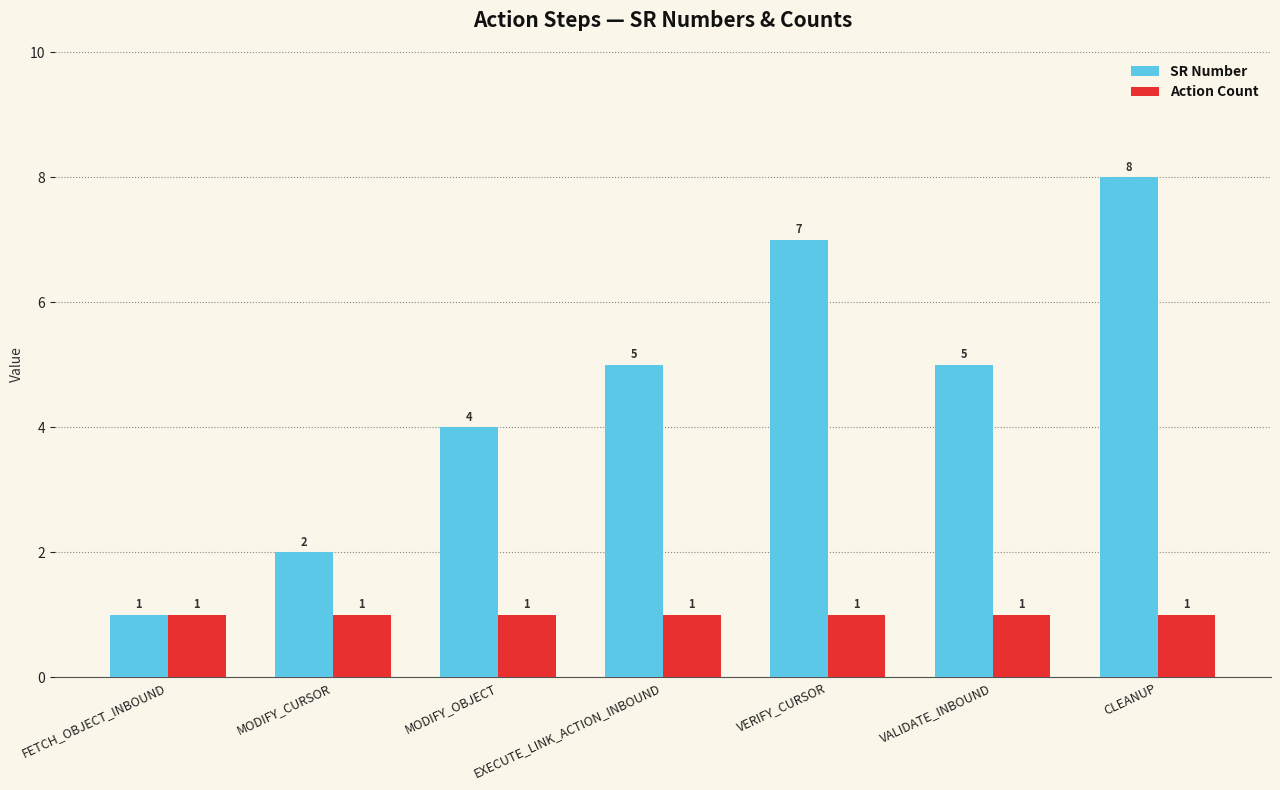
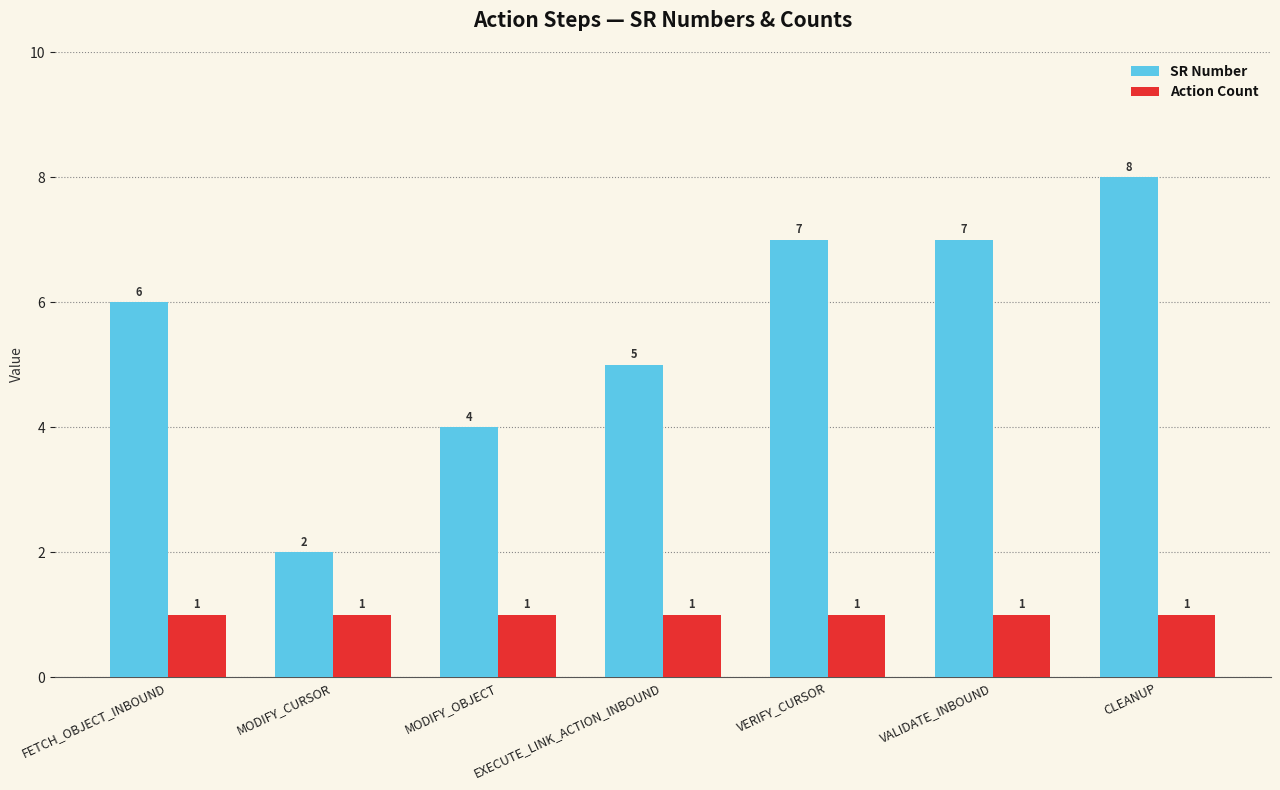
SR Number, FETCH_OBJECT_INBOUND: 1 -> 6
SR Number, VALIDATE_INBOUND: 5 -> 7
